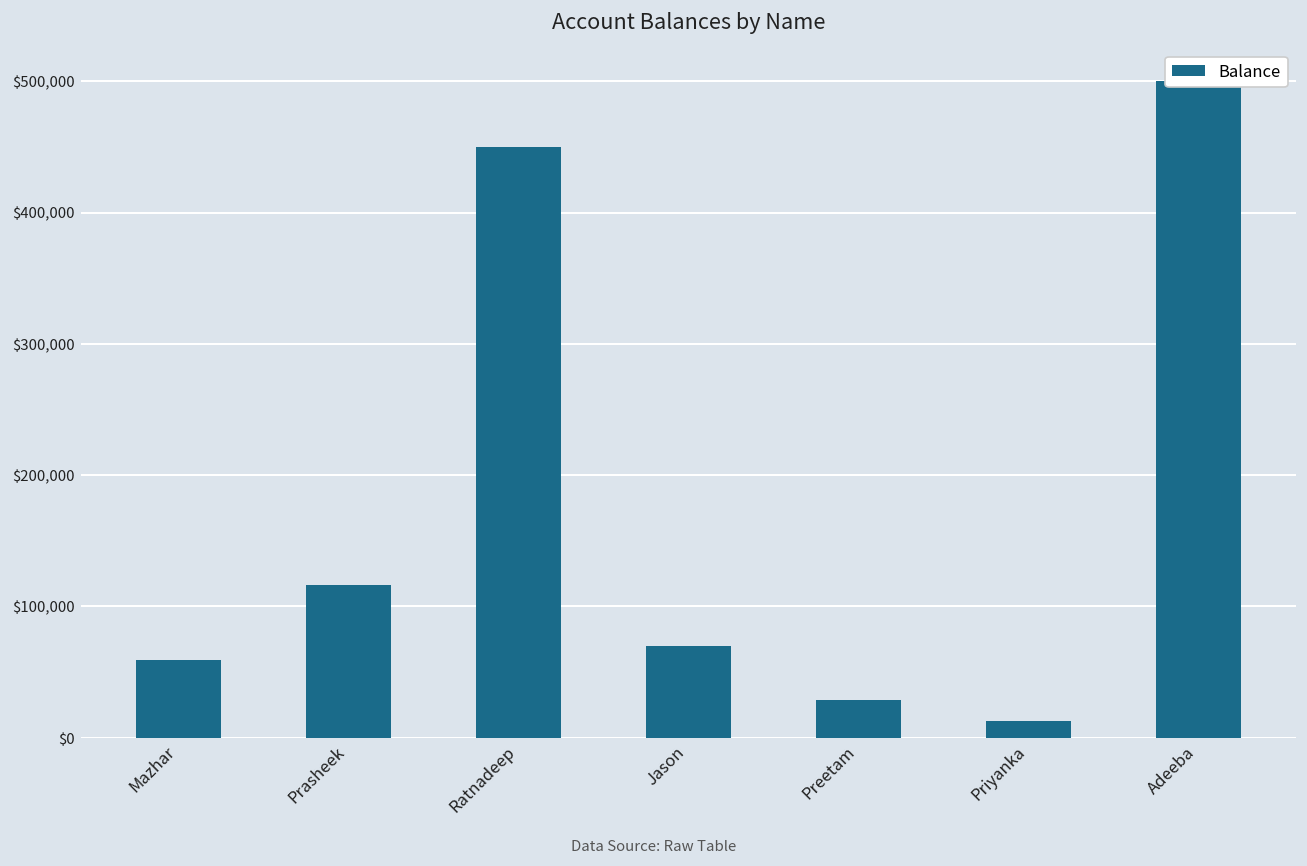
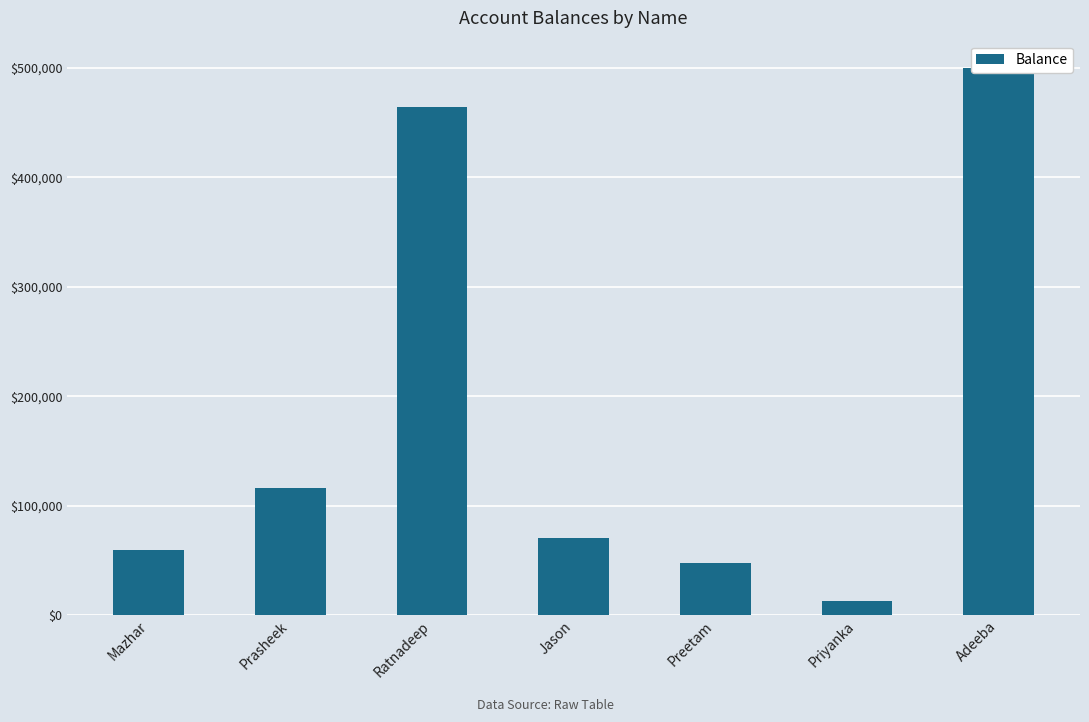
Ratnadeep: $450,000 -> $464,000
Preetam: $29,000 -> $48,000
